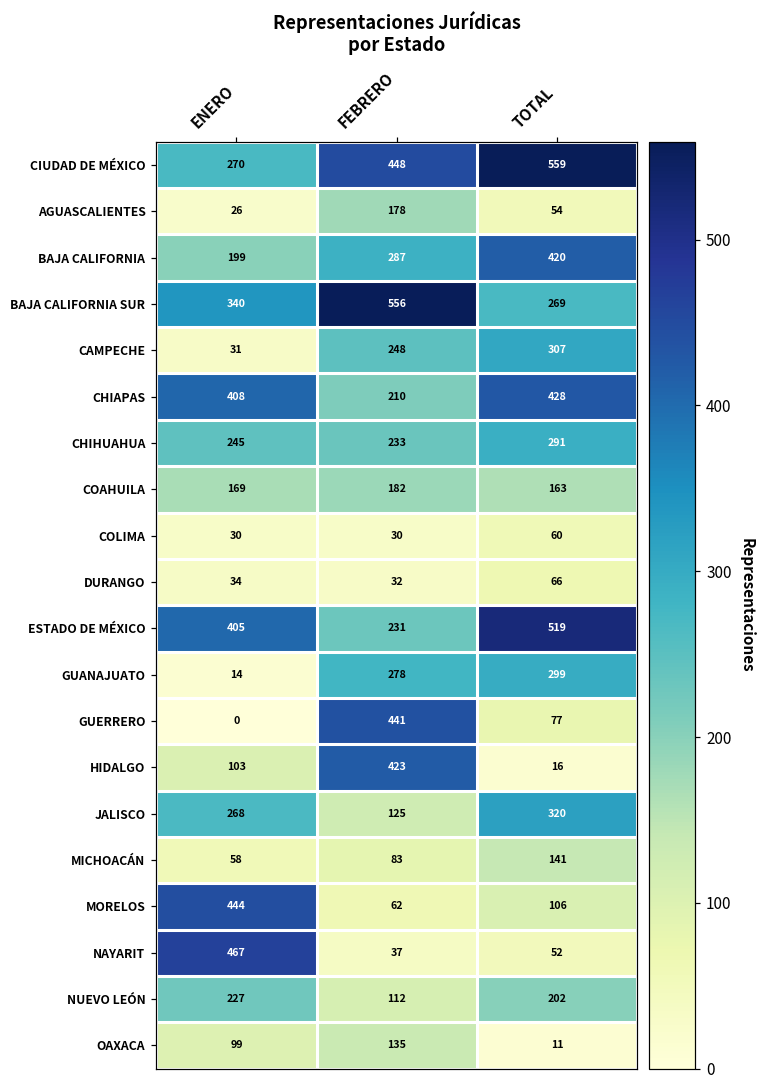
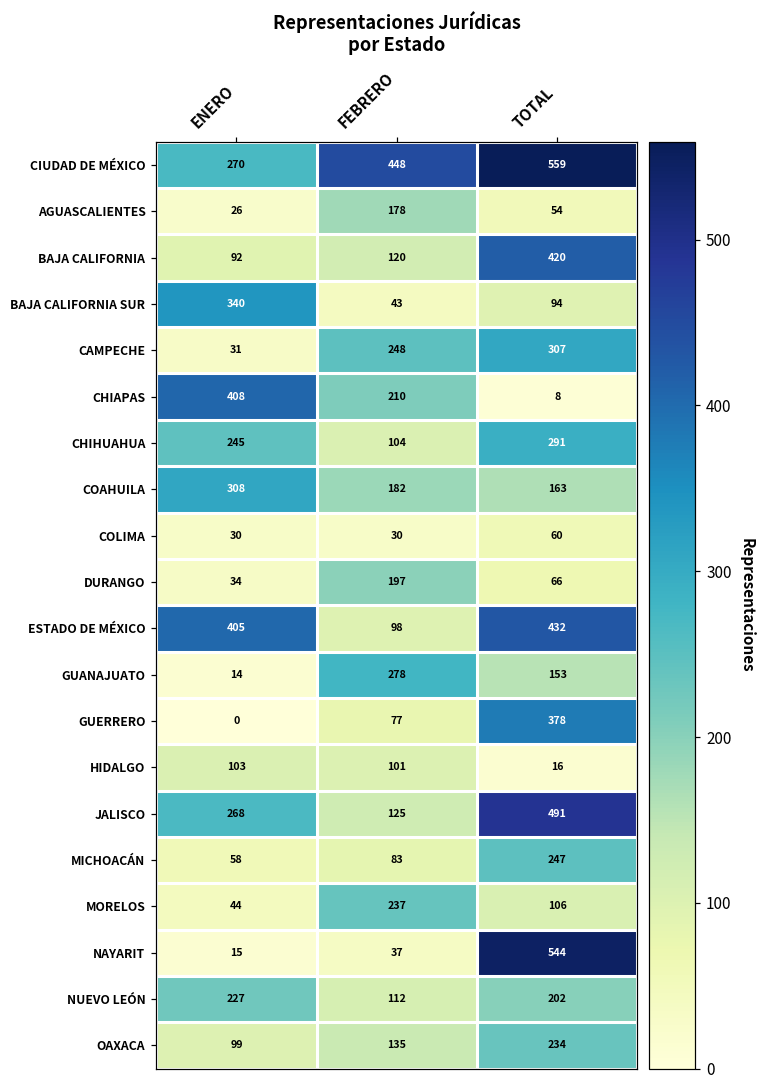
BAJA CALIFORNIA, ENERO: 199 -> 92
BAJA CALIFORNIA, FEBRERO: 287 -> 120
BAJA CALIFORNIA SUR, FEBRERO: 556 -> 43
BAJA CALIFORNIA SUR, TOTAL: 269 -> 94
CHIAPAS, TOTAL: 428 -> 8
CHIHUAHUA, FEBRERO: 233 -> 104
COAHUILA, ENERO: 169 -> 308
DURANGO, FEBRERO: 32 -> 197
ESTADO DE MÉXICO, FEBRERO: 231 -> 98
ESTADO DE MÉXICO, TOTAL: 519 -> 432
GUANAJUATO, TOTAL: 299 -> 153
GUERRERO, FEBRERO: 441 -> 77
GUERRERO, TOTAL: 77 -> 378
HIDALGO, FEBRERO: 423 -> 101
JALISCO, TOTAL: 320 -> 491
MICHOACÁN, TOTAL: 141 -> 247
MORELOS, ENERO: 444 -> 44
MORELOS, FEBRERO: 62 -> 237
NAYARIT, ENERO: 467 -> 15
NAYARIT, TOTAL: 52 -> 544
OAXACA, TOTAL: 11 -> 234
